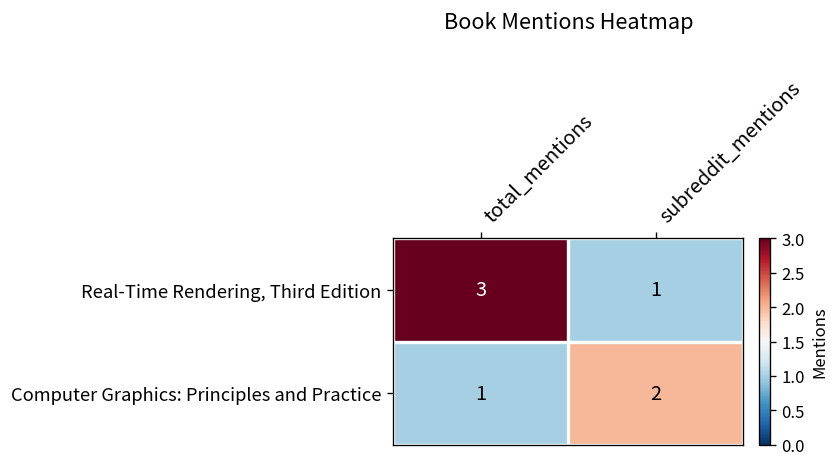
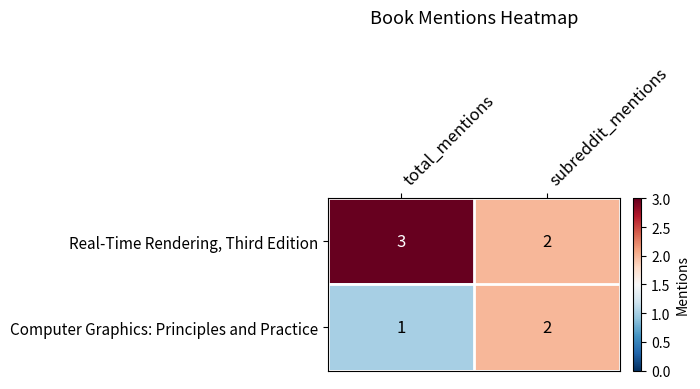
Real-Time Rendering, Third Edition, subreddit_mentions: 1 -> 2
